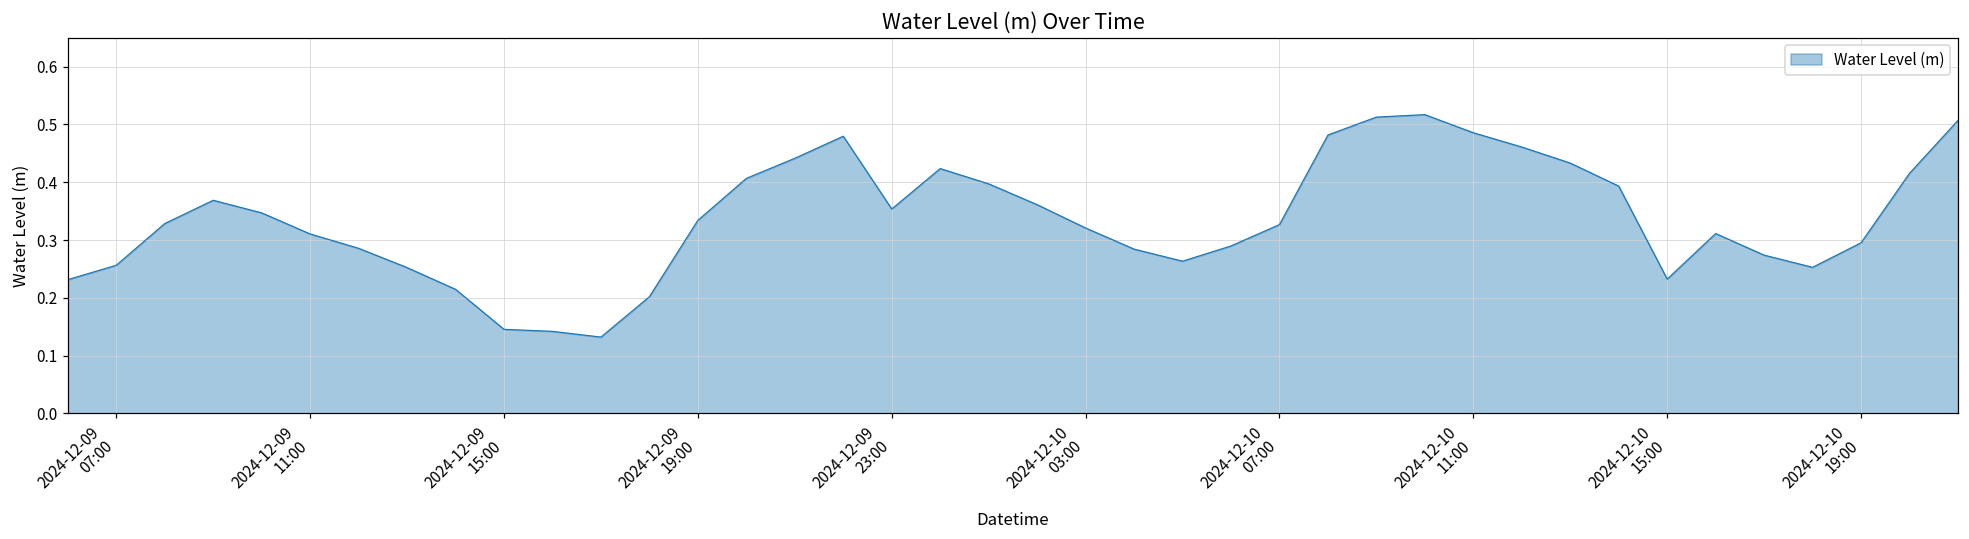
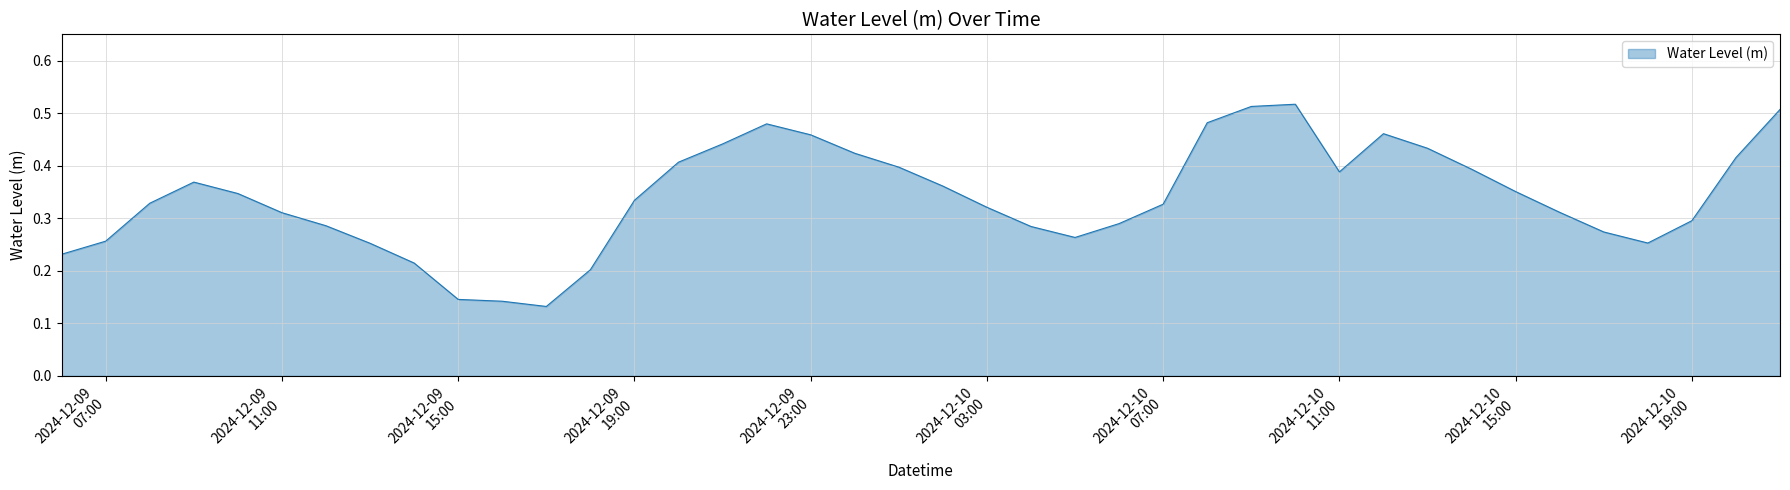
2024-12-09 23:00: 0.35 -> 0.46
2024-12-10 11:00: 0.49 -> 0.39
2024-12-10 15:00: 0.23 -> 0.35
